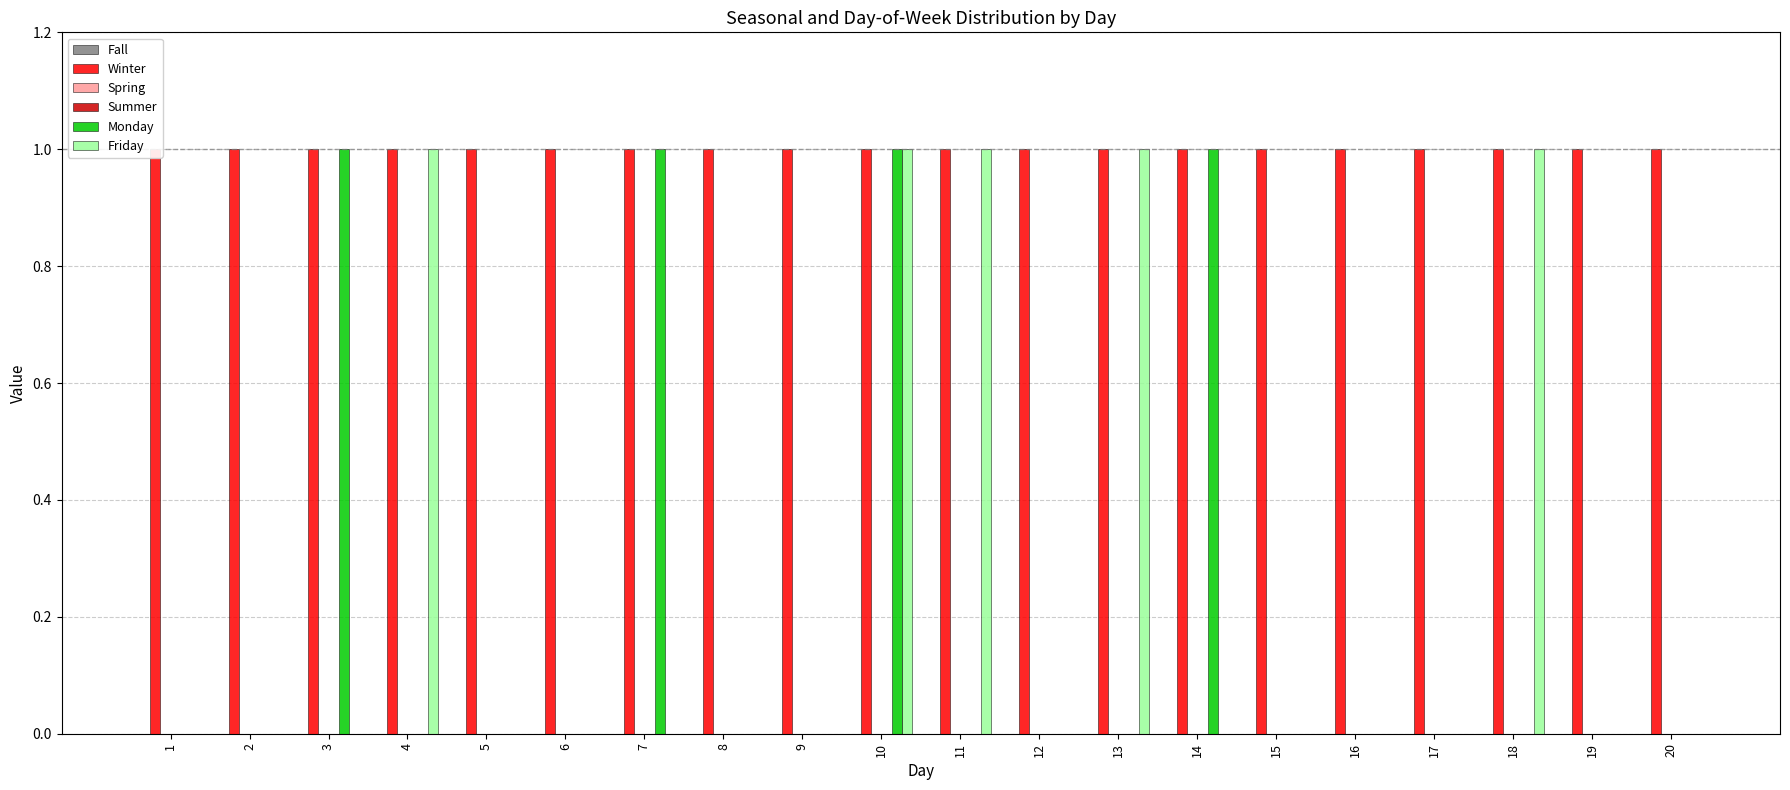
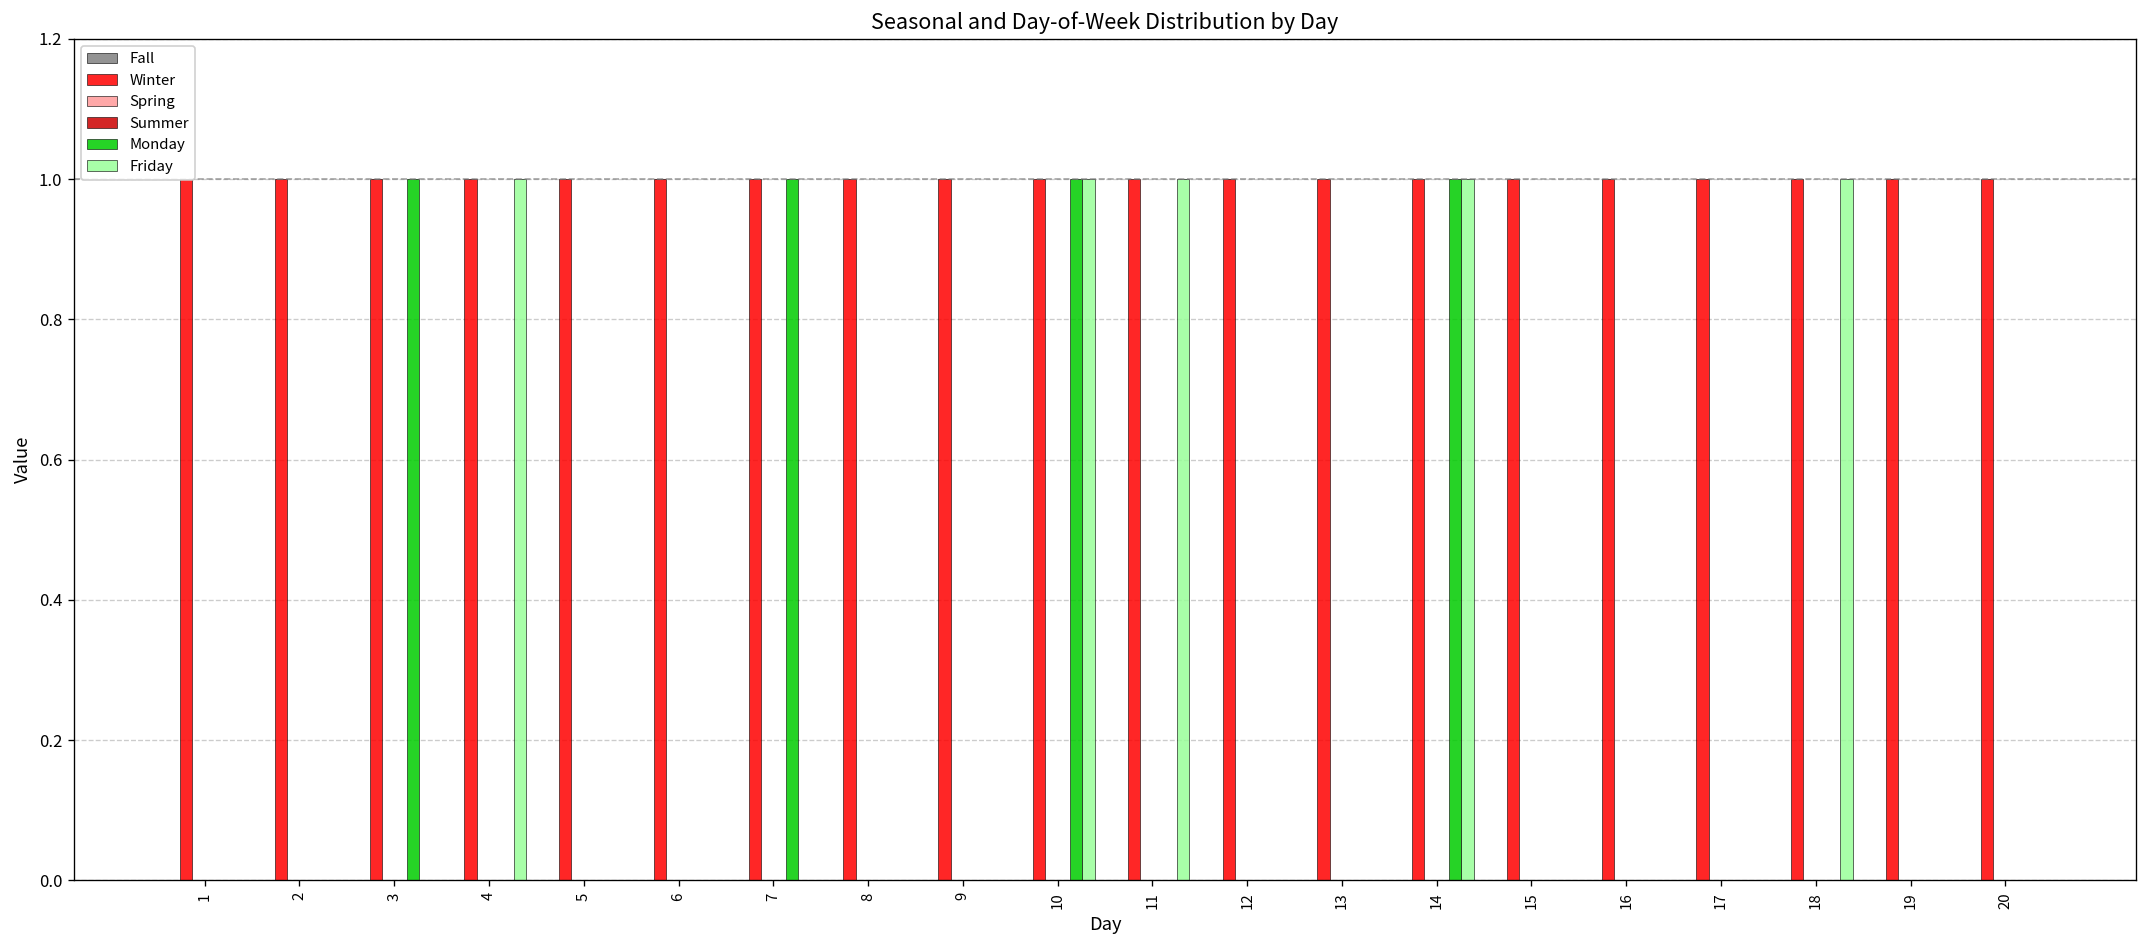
Friday, 13: 1 -> 0
Friday, 14: 0 -> 1
